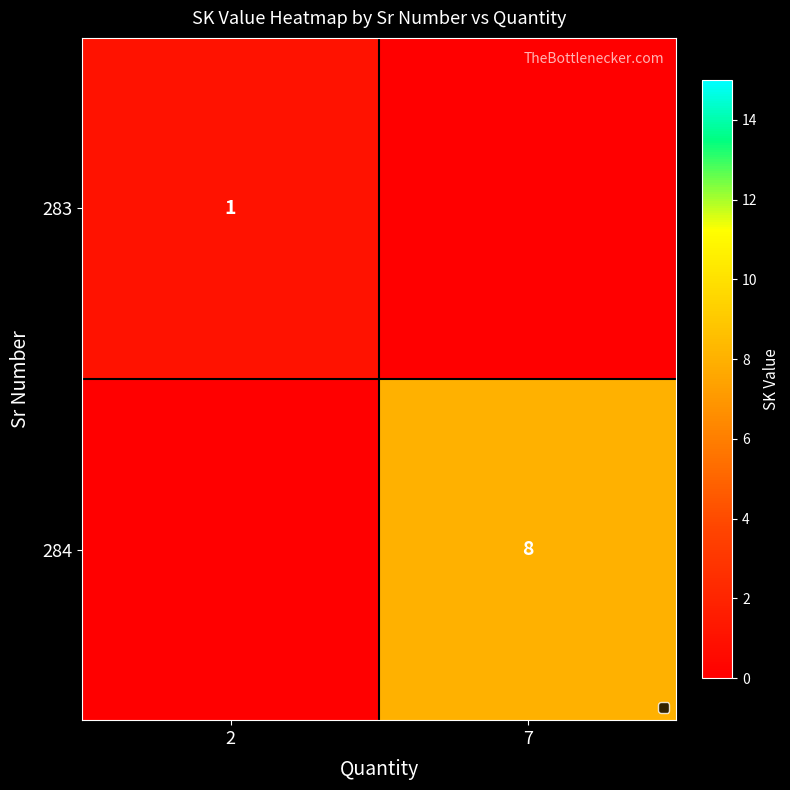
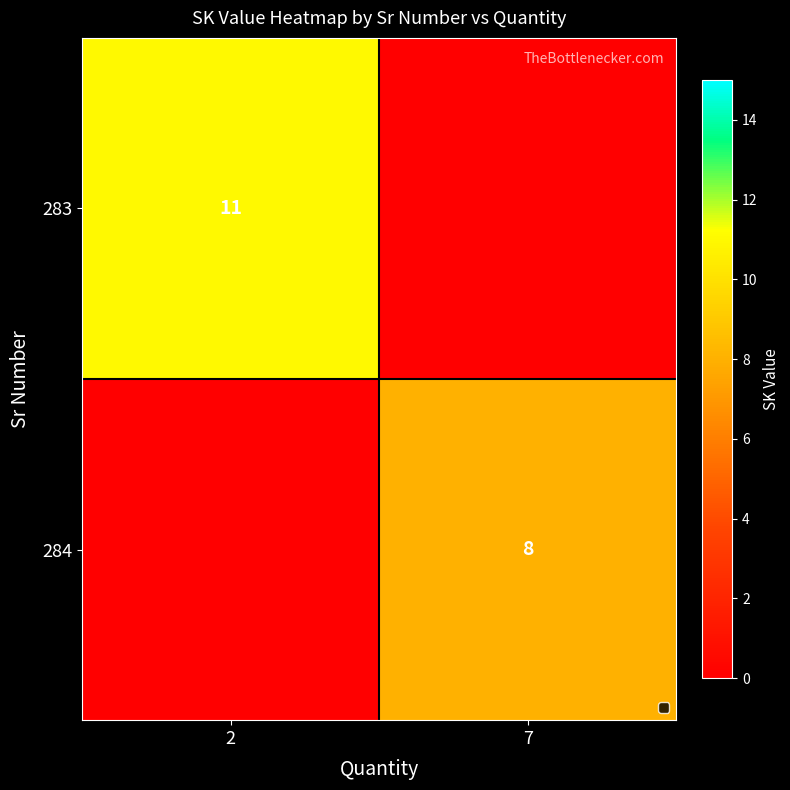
283, 2: 1 -> 11
